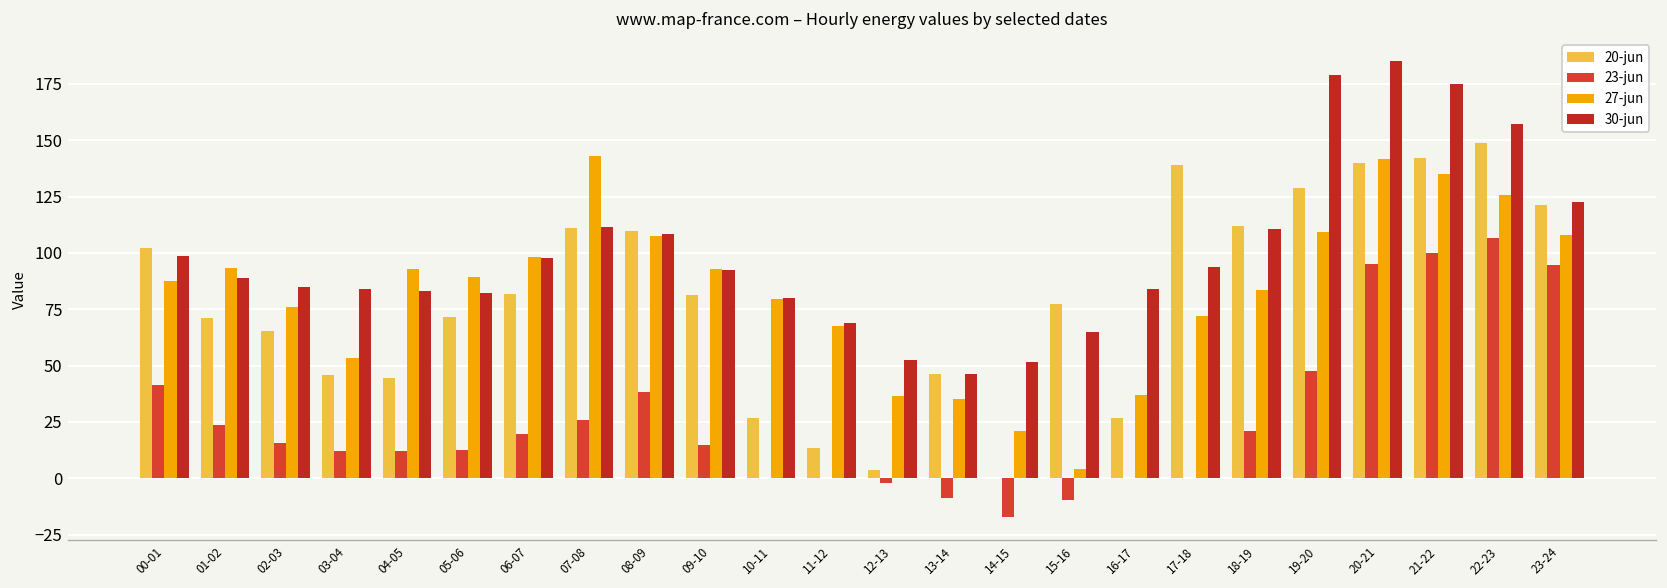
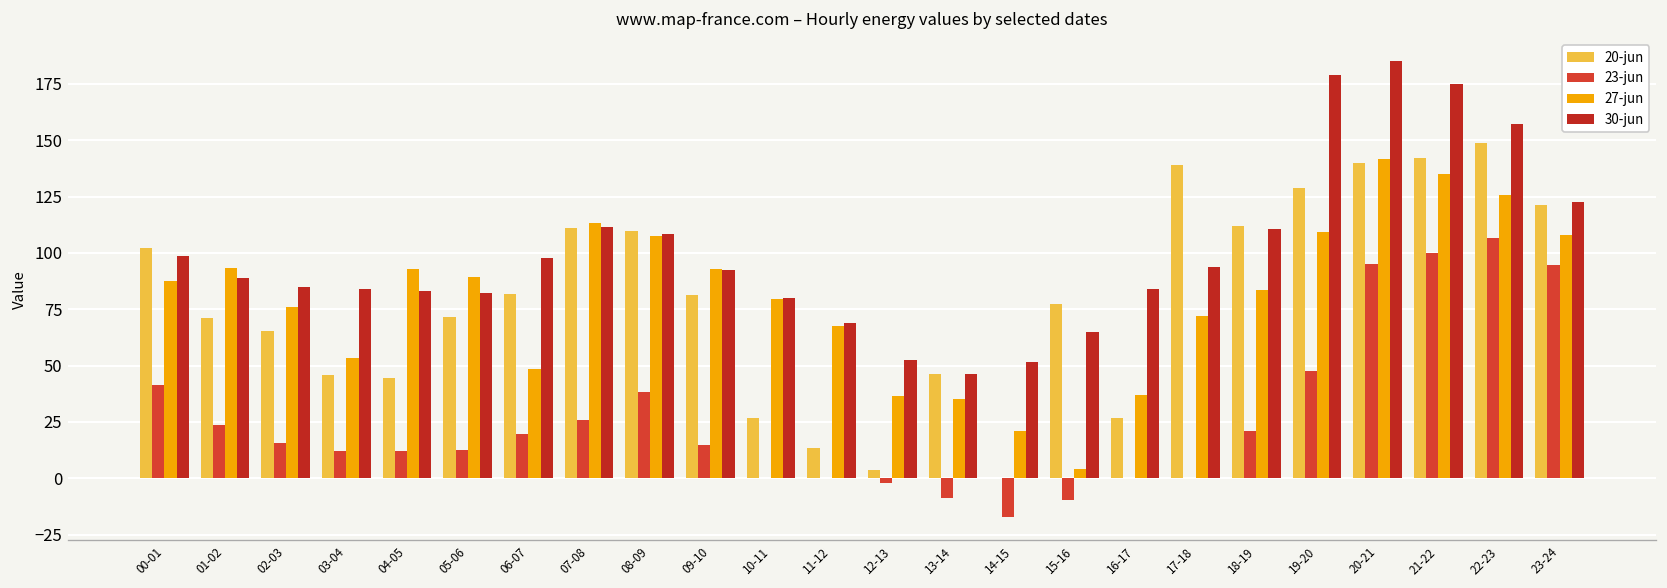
27-jun, 06-07: 98 -> 49
27-jun, 07-08: 143 -> 113
